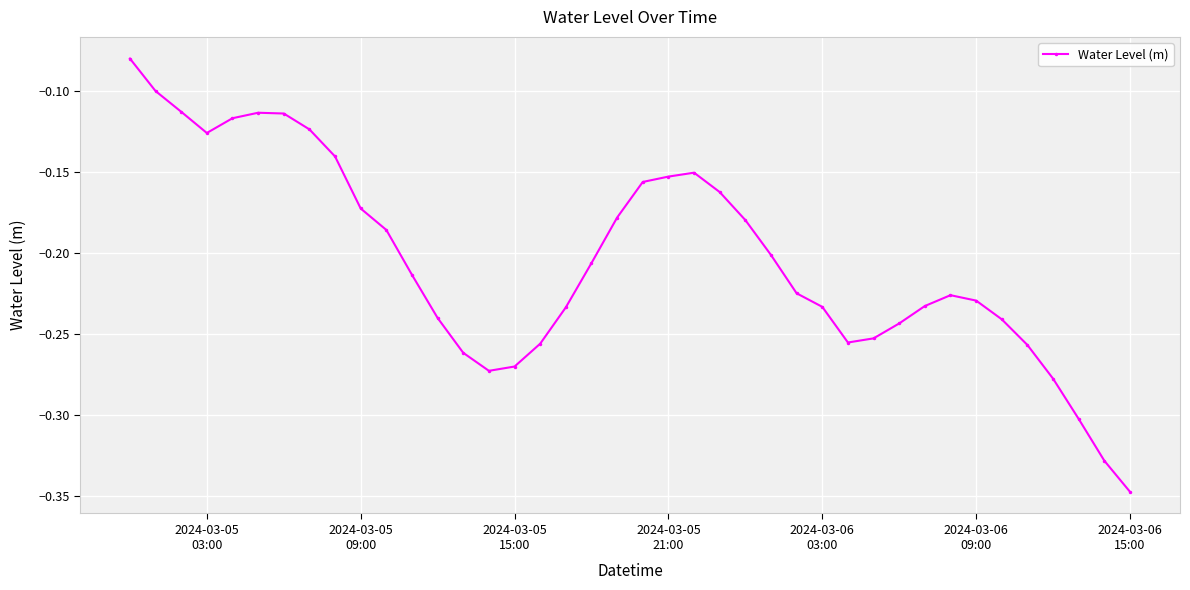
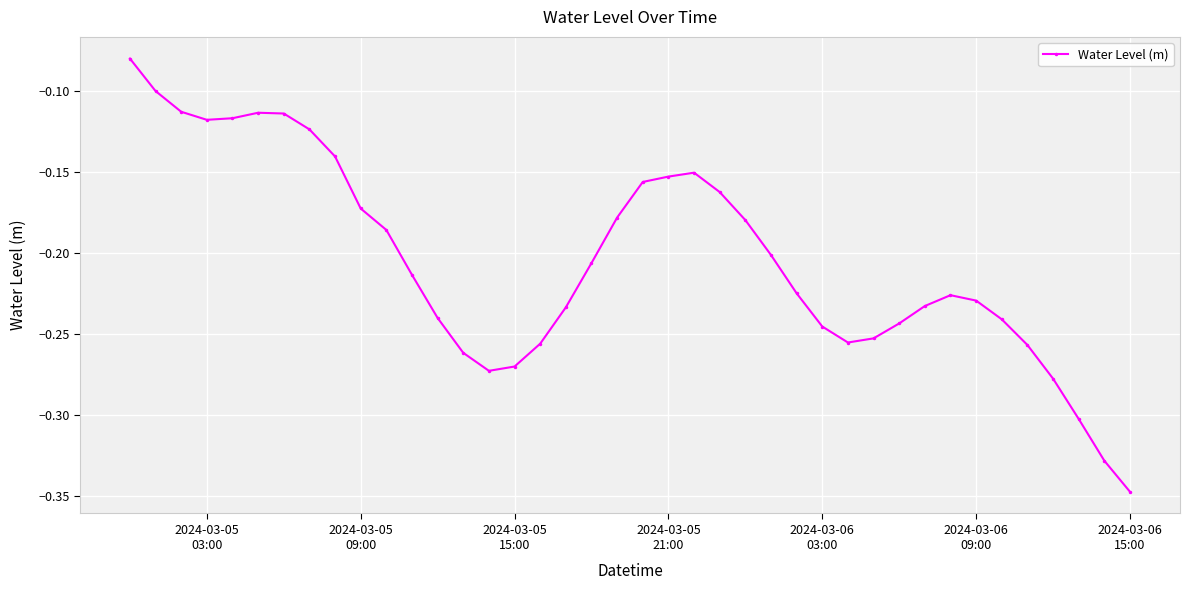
2024-03-05 03:00: -0.126 -> -0.118
2024-03-06 03:00: -0.233 -> -0.245
